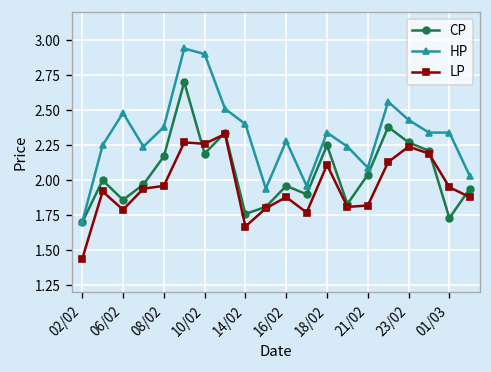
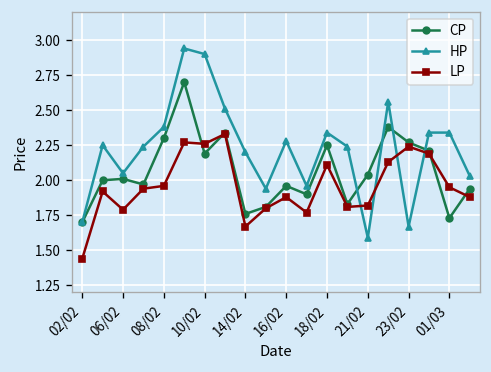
CP, 06/02: 1.86 -> 2.01
HP, 06/02: 2.48 -> 2.05
CP, 08/02: 2.17 -> 2.30
HP, 14/02: 2.4 -> 2.2
HP, 21/02: 2.09 -> 1.59
HP, 23/02: 2.43 -> 1.67
